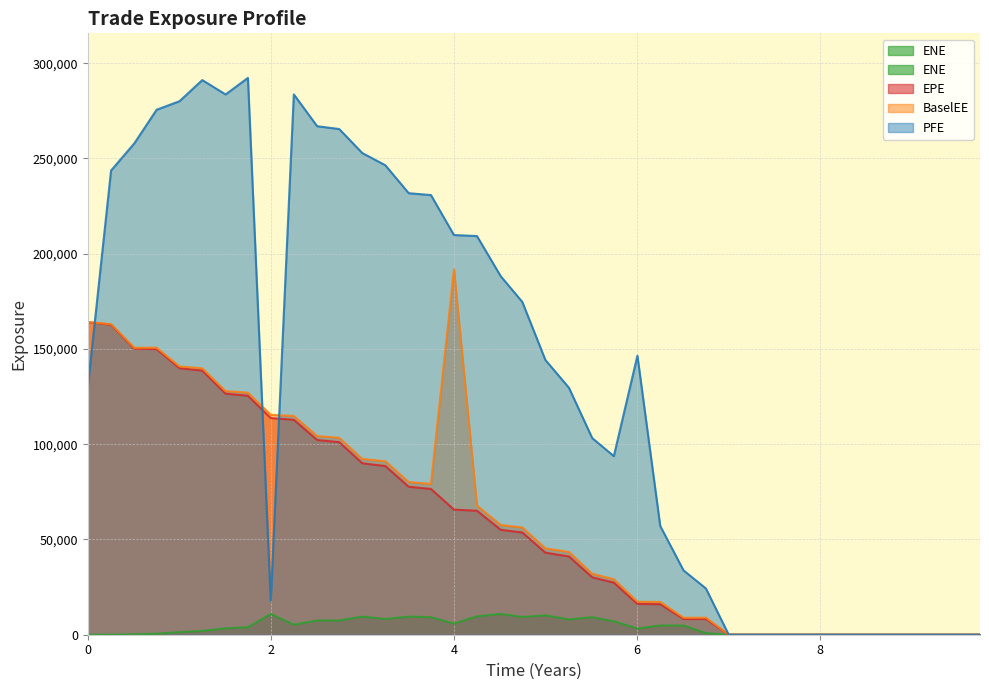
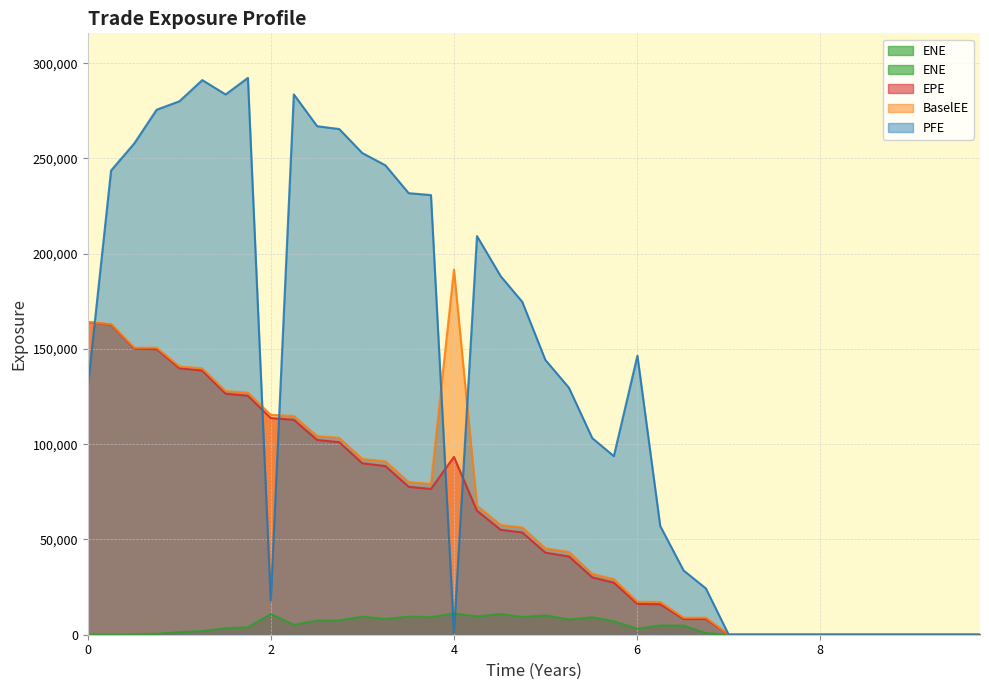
ENE, 4: 6,000 -> 11,000
EPE, 4: 66,000 -> 93,000
PFE, 4: 210,000 -> 1,000
